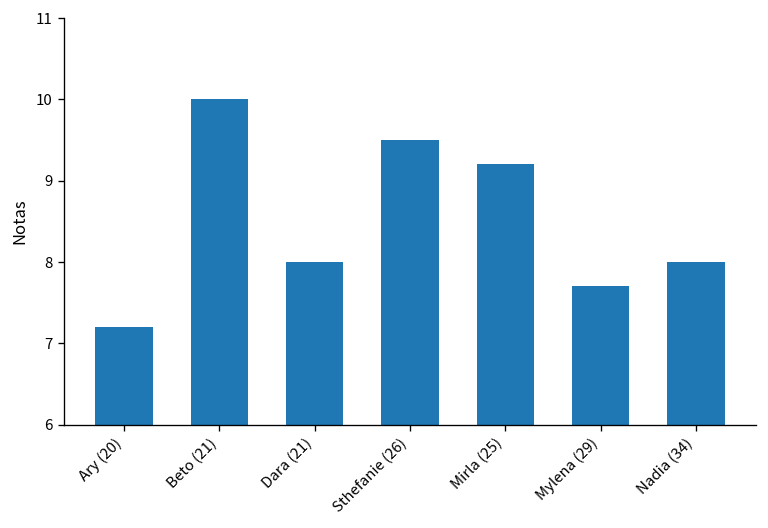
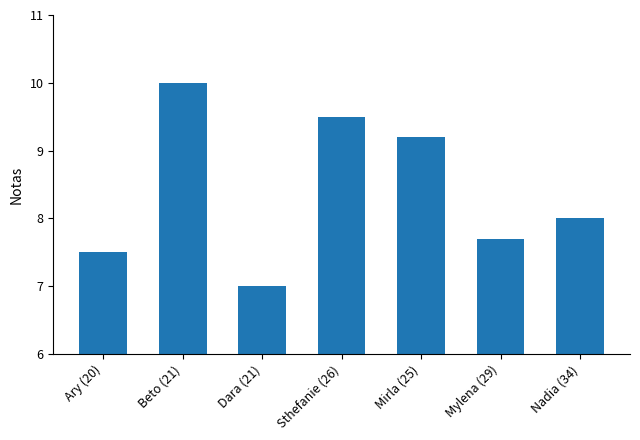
Ary (20): 7.2 -> 7.5
Dara (21): 8 -> 7
